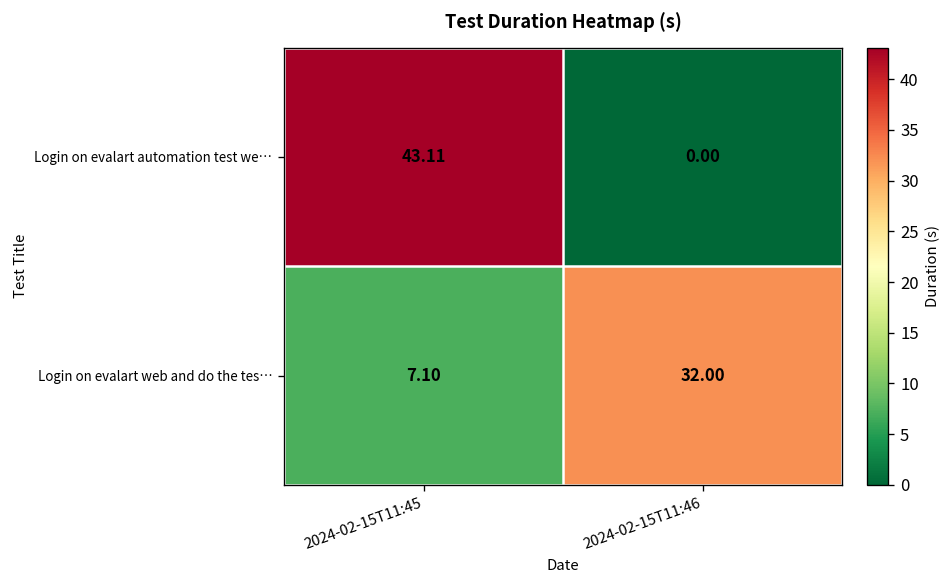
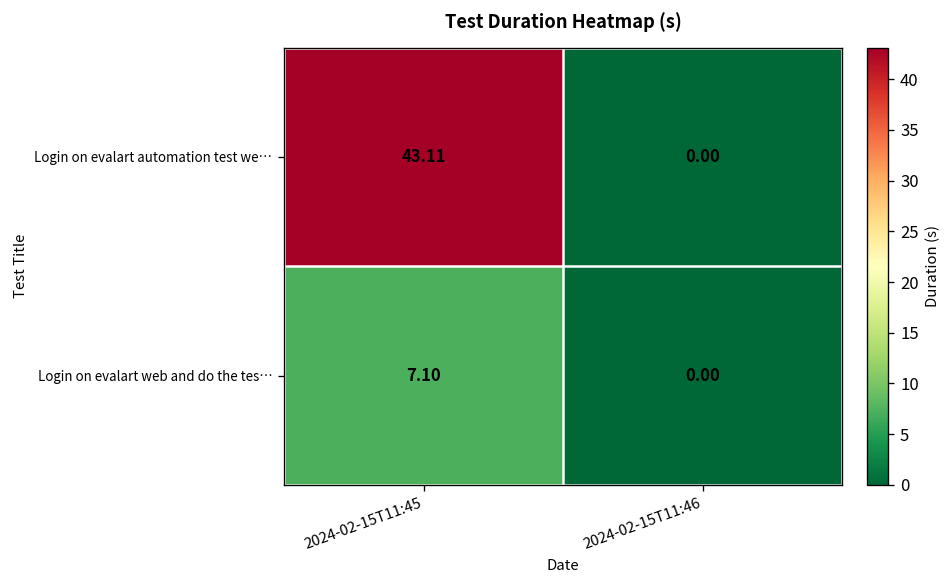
Login on evalart web and do the tes…, 2024-02-15T11:46: 32.00 -> 0.00
